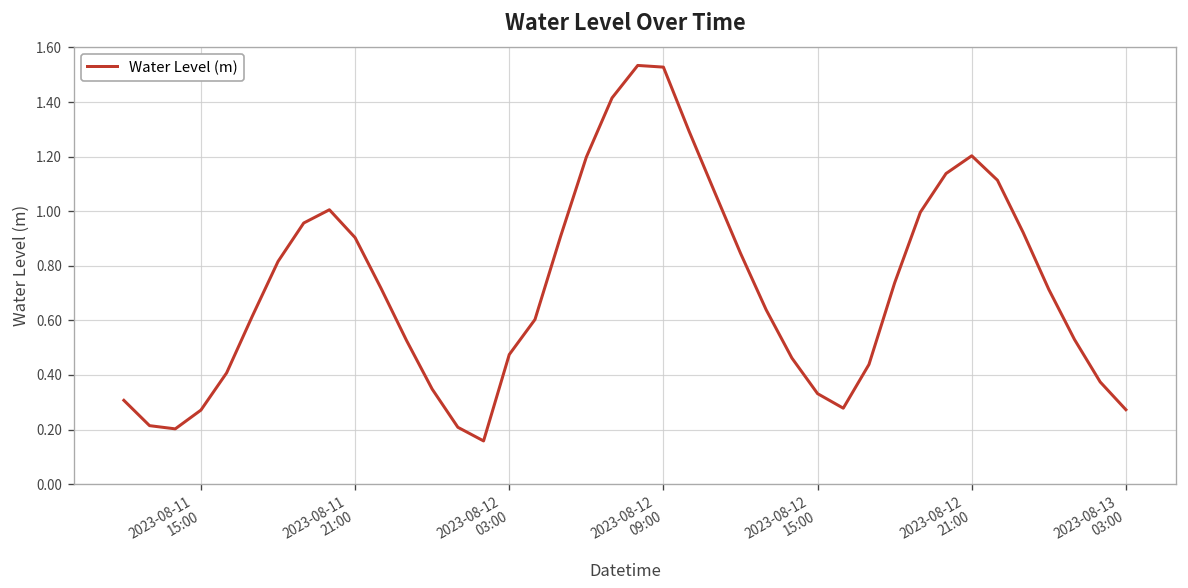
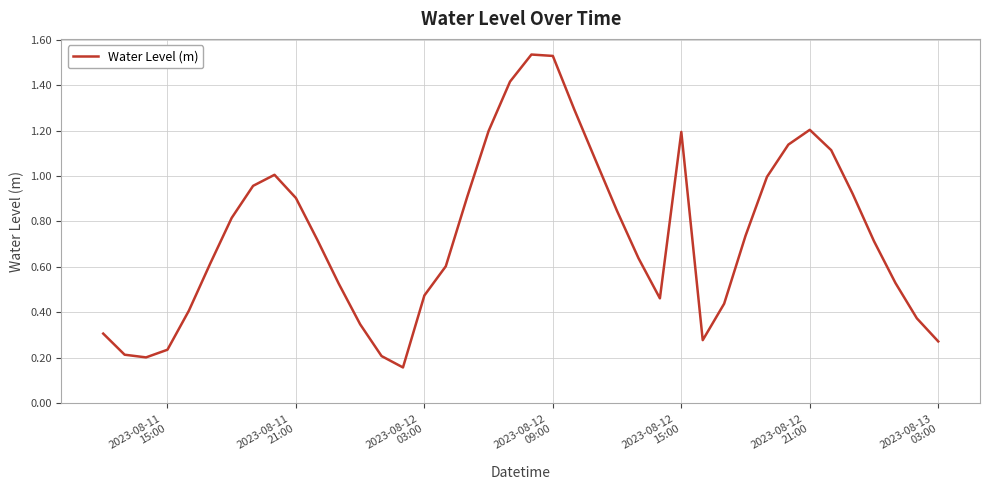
2023-08-11 15:00: 0.27 -> 0.24
2023-08-12 15:00: 0.33 -> 1.19
